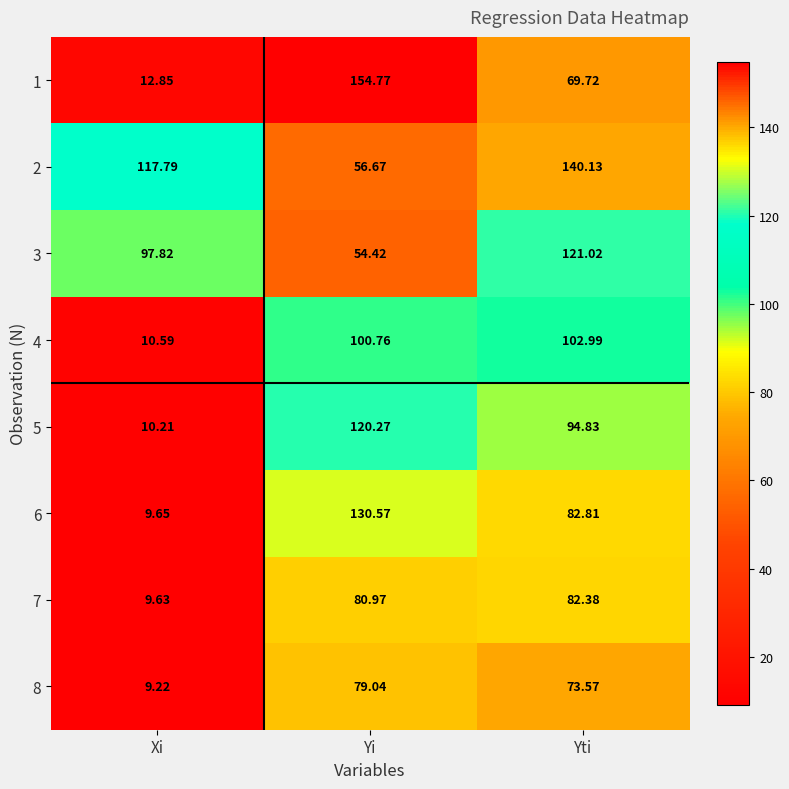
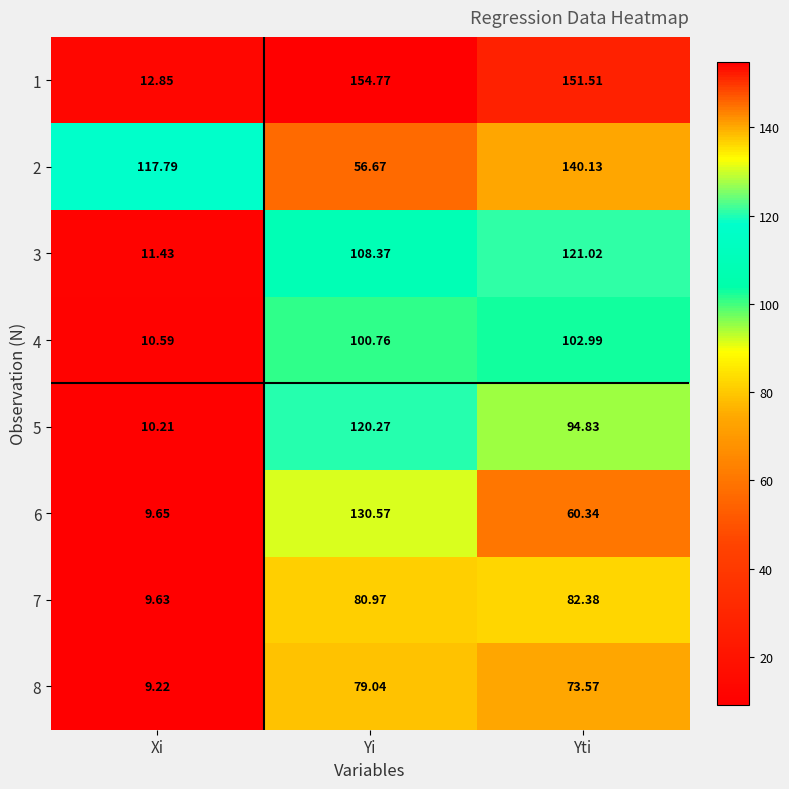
1, Yti: 69.72 -> 151.51
3, Xi: 97.82 -> 11.43
3, Yi: 54.42 -> 108.37
6, Yti: 82.81 -> 60.34
